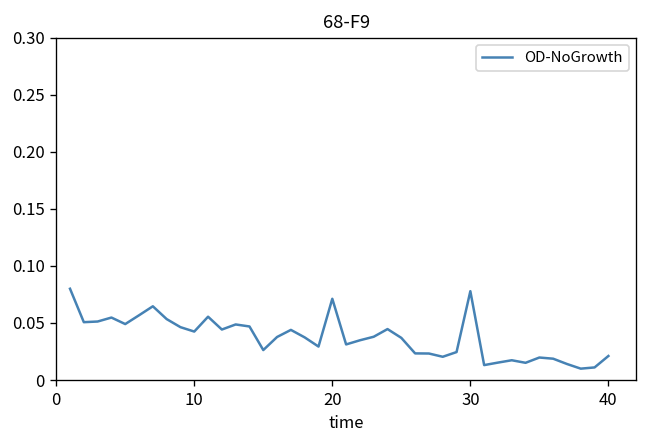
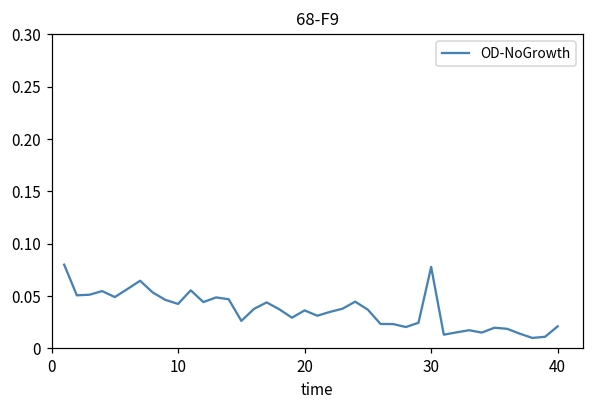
20: 0.07 -> 0.04
